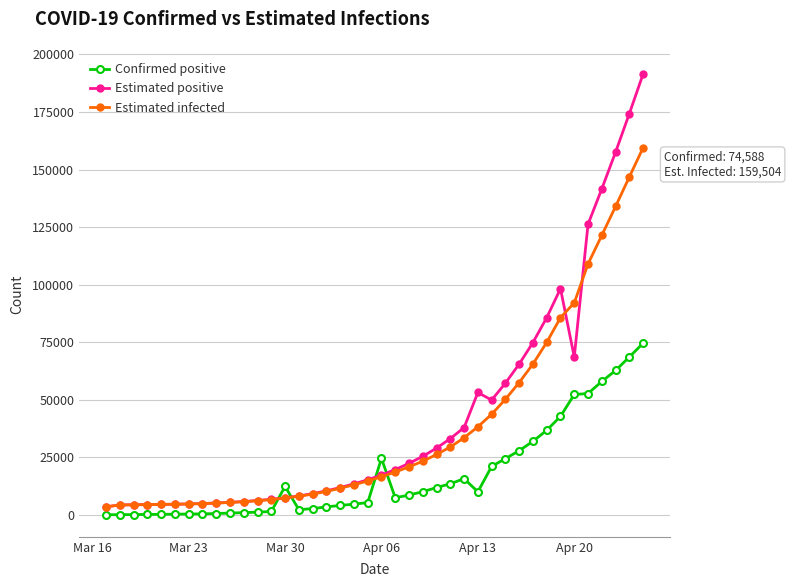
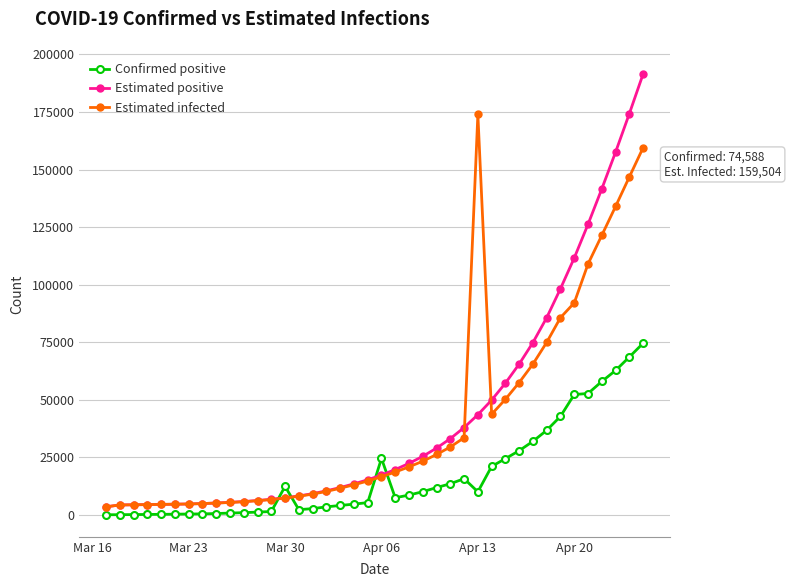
Estimated positive, Apr 13: 53000 -> 44000
Estimated infected, Apr 13: 38000 -> 174000
Estimated positive, Apr 20: 69000 -> 112000
